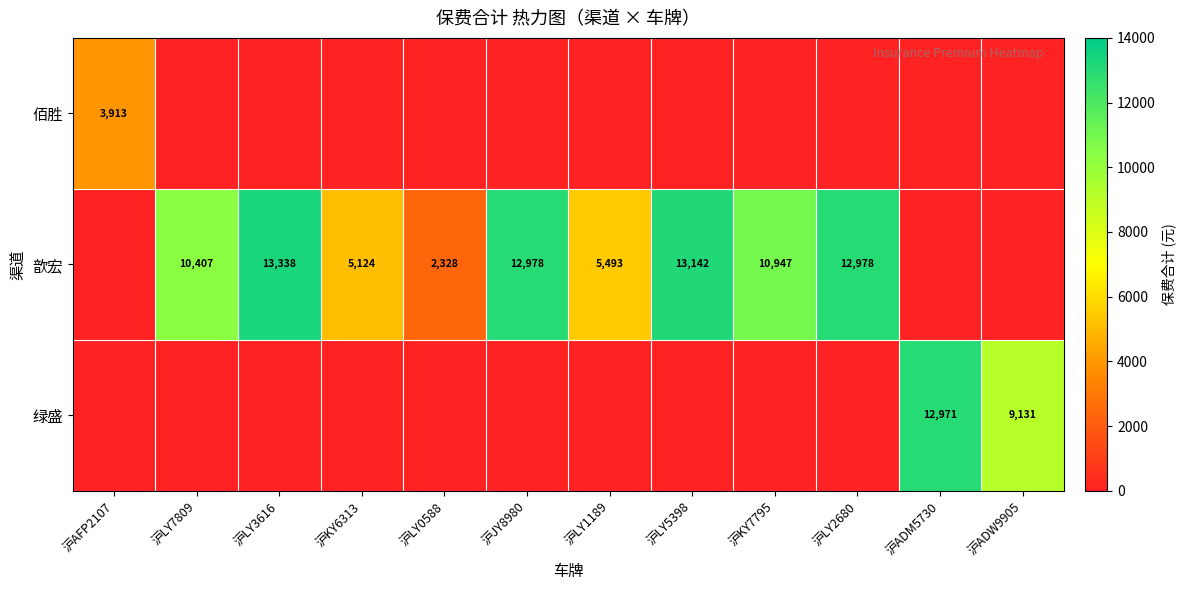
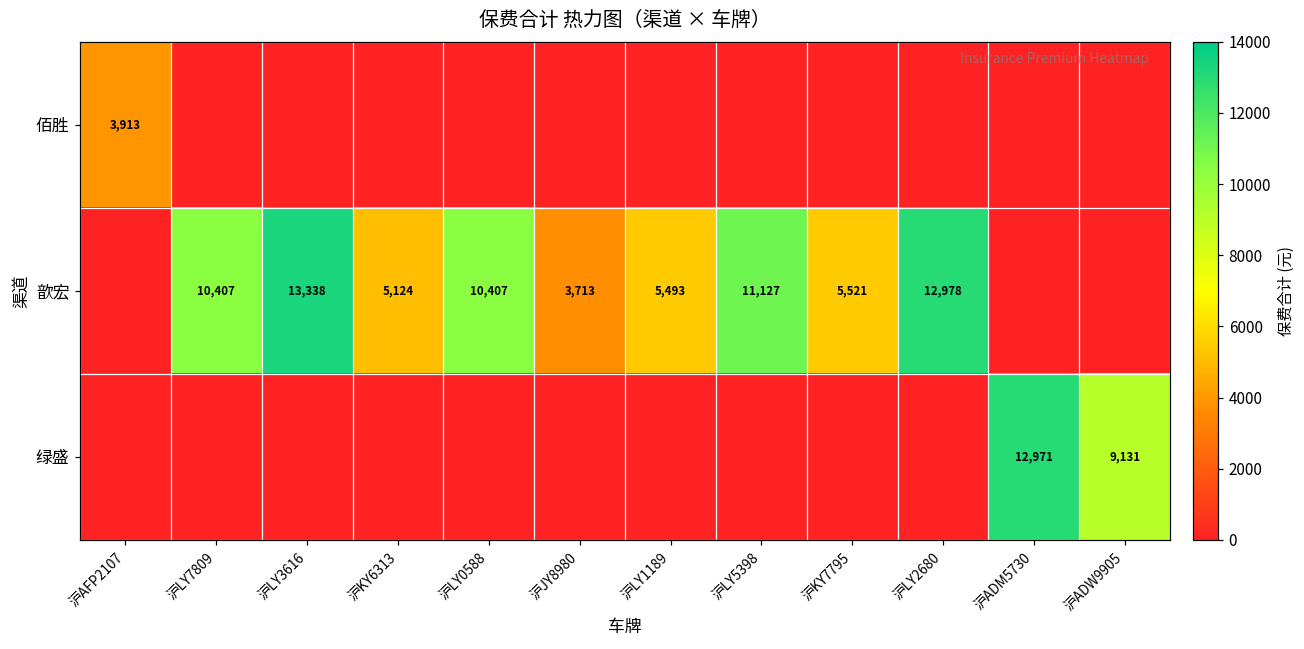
歆宏, 沪LY0588: 2,328 -> 10,407
歆宏, 沪JY8980: 12,978 -> 3,713
歆宏, 沪LY5398: 13,142 -> 11,127
歆宏, 沪KY7795: 10,947 -> 5,521
